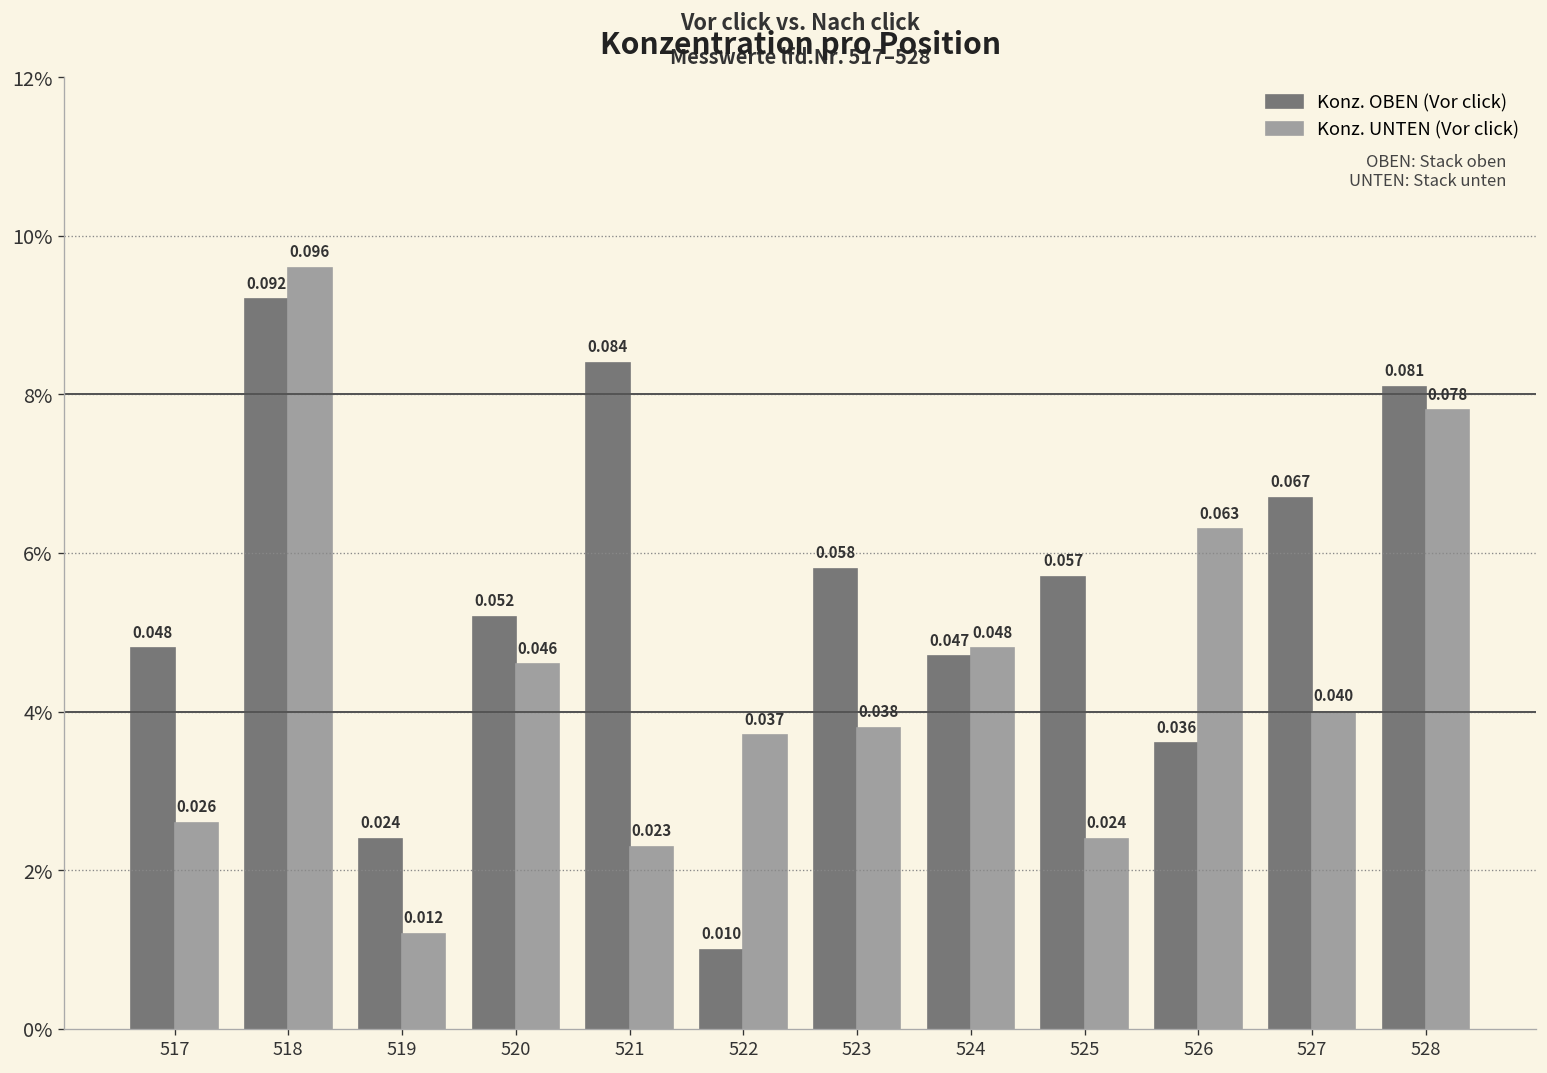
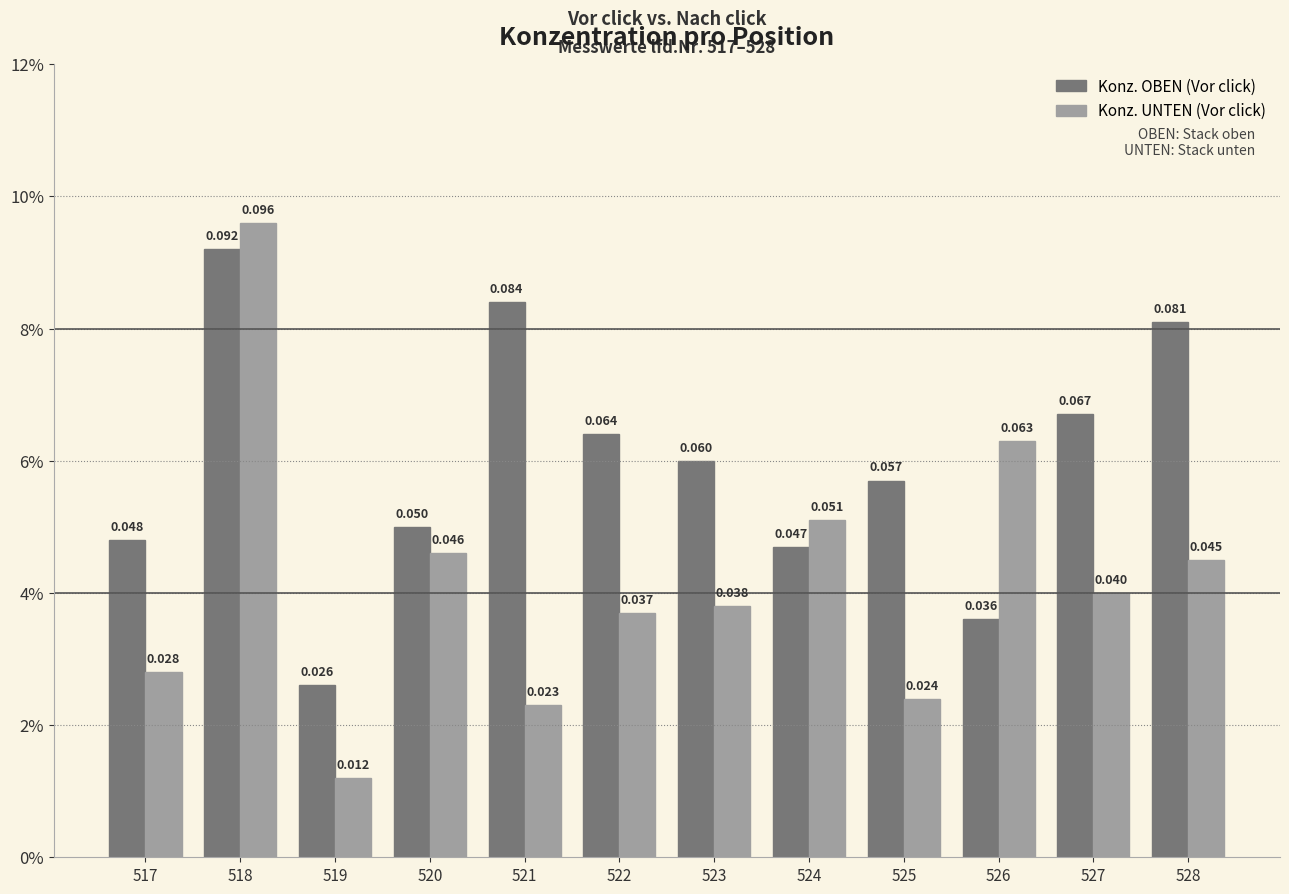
Konz. UNTEN (Vor click), 517: 0.026 -> 0.028
Konz. OBEN (Vor click), 519: 0.024 -> 0.026
Konz. OBEN (Vor click), 520: 0.052 -> 0.050
Konz. OBEN (Vor click), 522: 0.010 -> 0.064
Konz. OBEN (Vor click), 523: 0.058 -> 0.060
Konz. UNTEN (Vor click), 524: 0.048 -> 0.051
Konz. UNTEN (Vor click), 528: 0.078 -> 0.045
